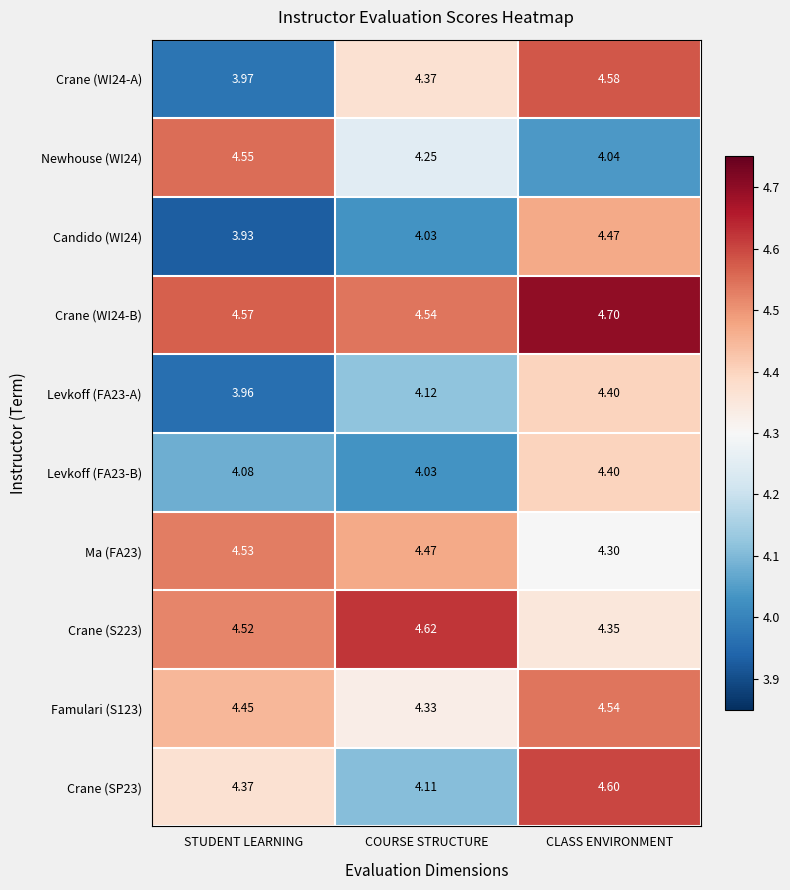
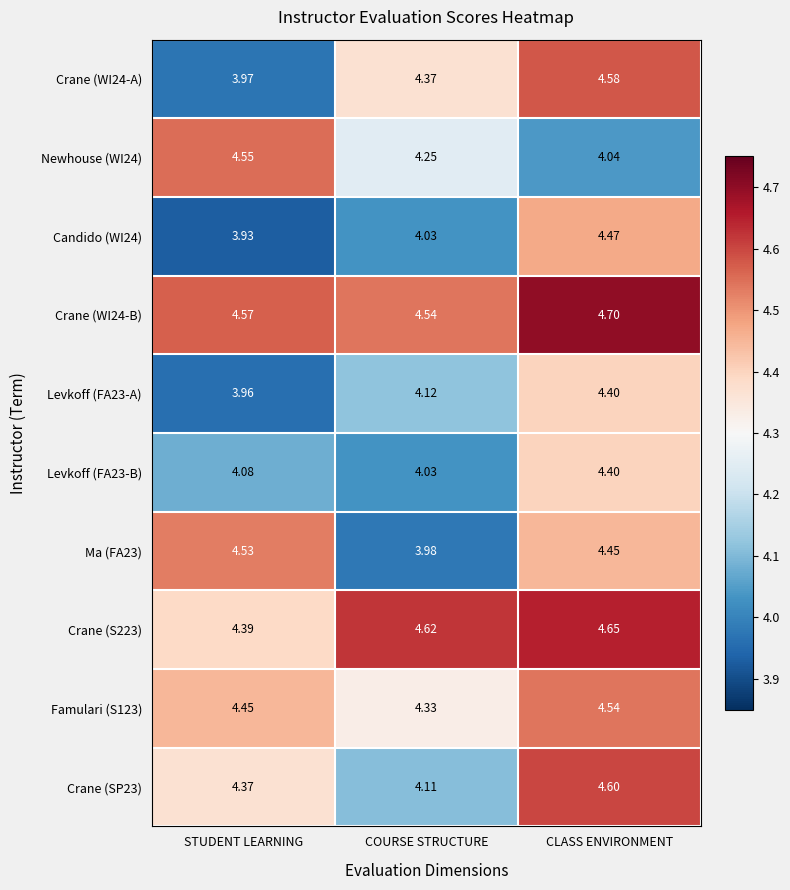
Ma (FA23), COURSE STRUCTURE: 4.47 -> 3.98
Ma (FA23), CLASS ENVIRONMENT: 4.30 -> 4.45
Crane (S223), STUDENT LEARNING: 4.52 -> 4.39
Crane (S223), CLASS ENVIRONMENT: 4.35 -> 4.65
